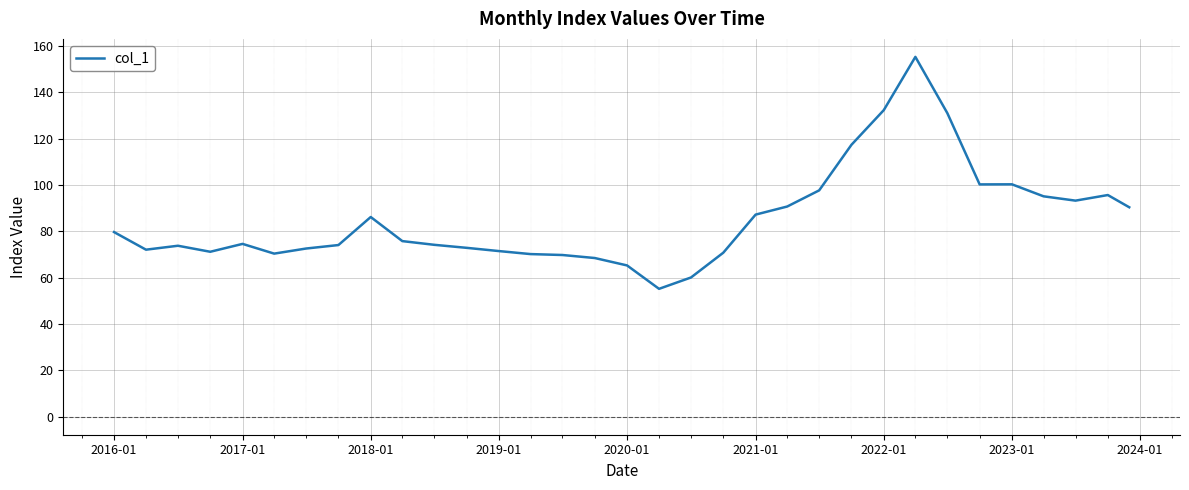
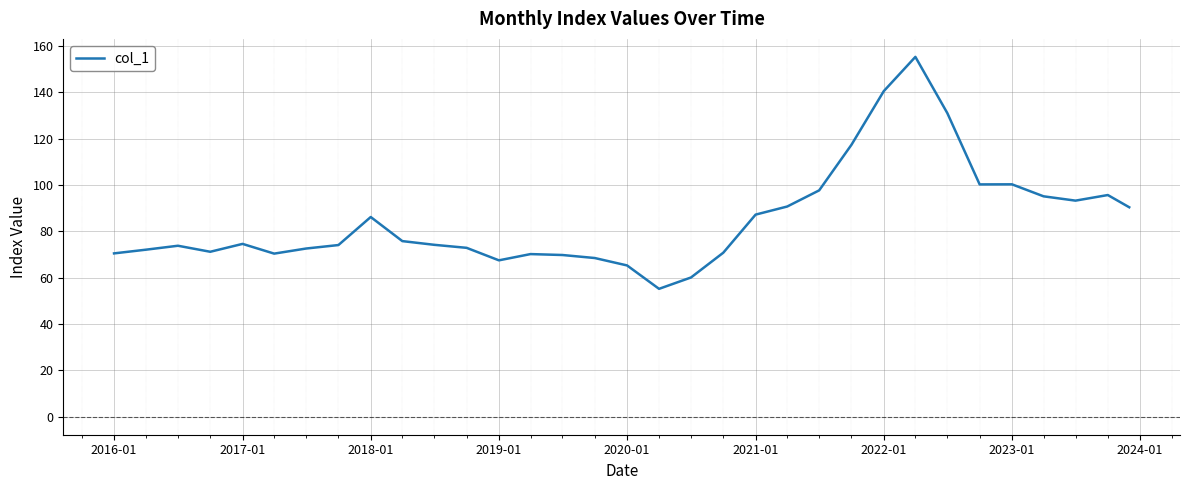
2016-01: 80 -> 71
2019-01: 72 -> 68
2022-01: 132 -> 141
